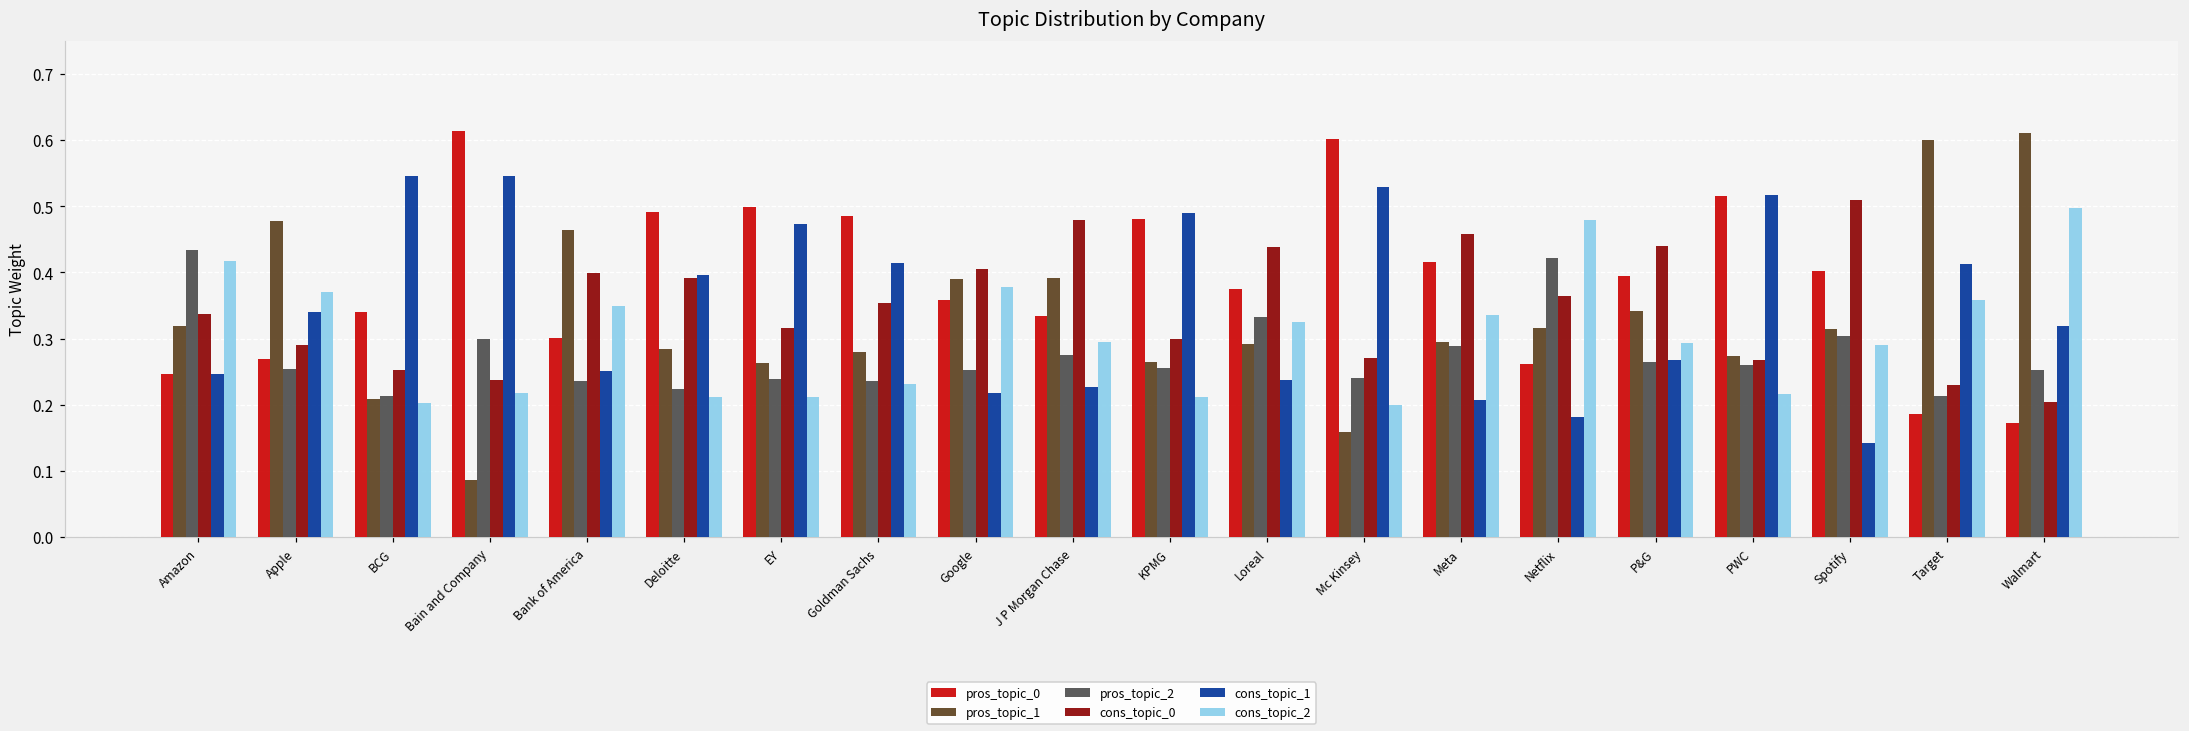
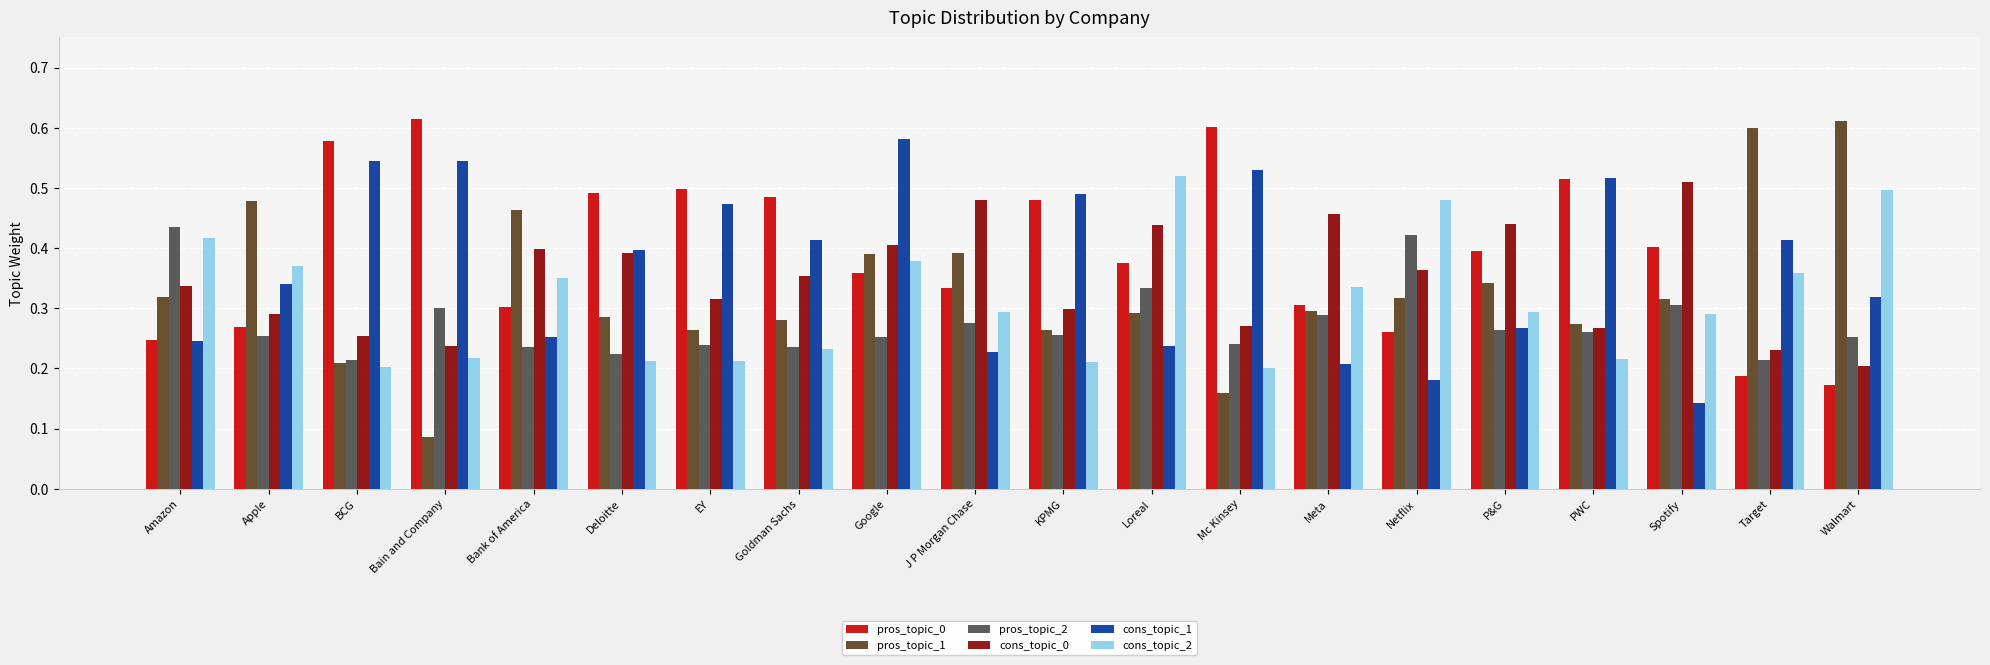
pros_topic_0, BCG: 0.34 -> 0.58
cons_topic_1, Google: 0.22 -> 0.58
cons_topic_2, Loreal: 0.33 -> 0.52
pros_topic_0, Meta: 0.42 -> 0.31
